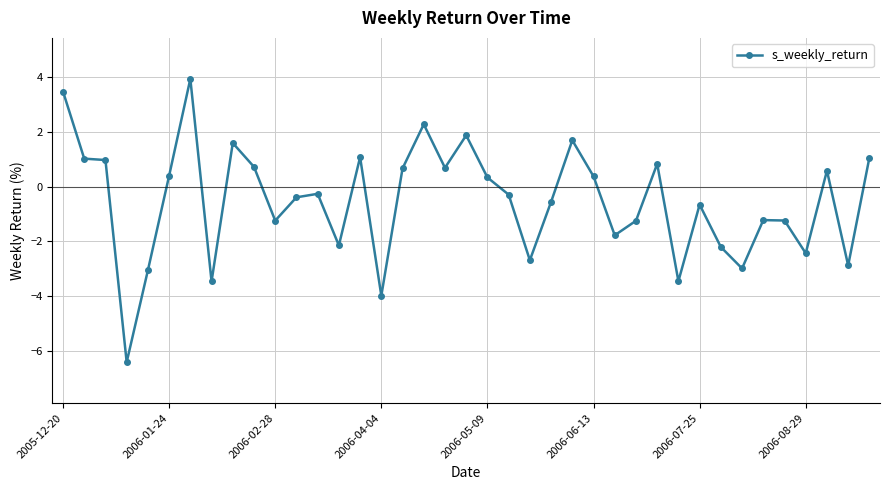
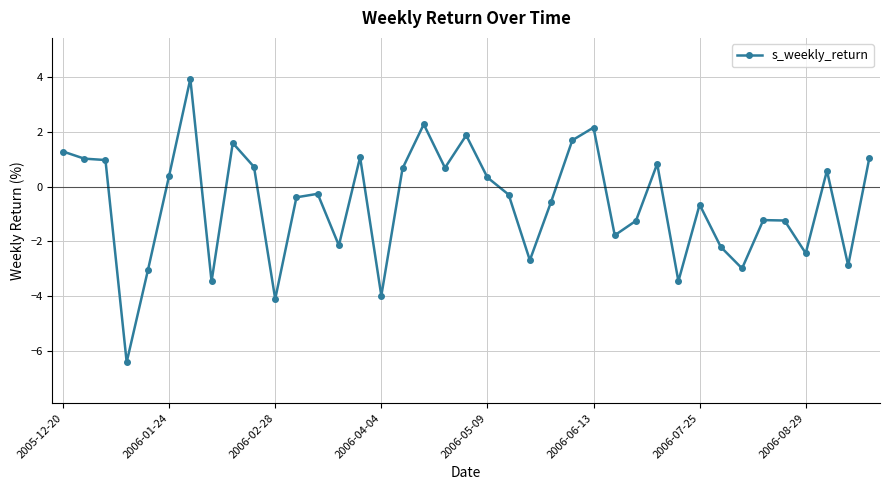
2005-12-20: 3.5 -> 1.3
2006-02-28: -1.2 -> -4.1
2006-06-13: 0.4 -> 2.2
